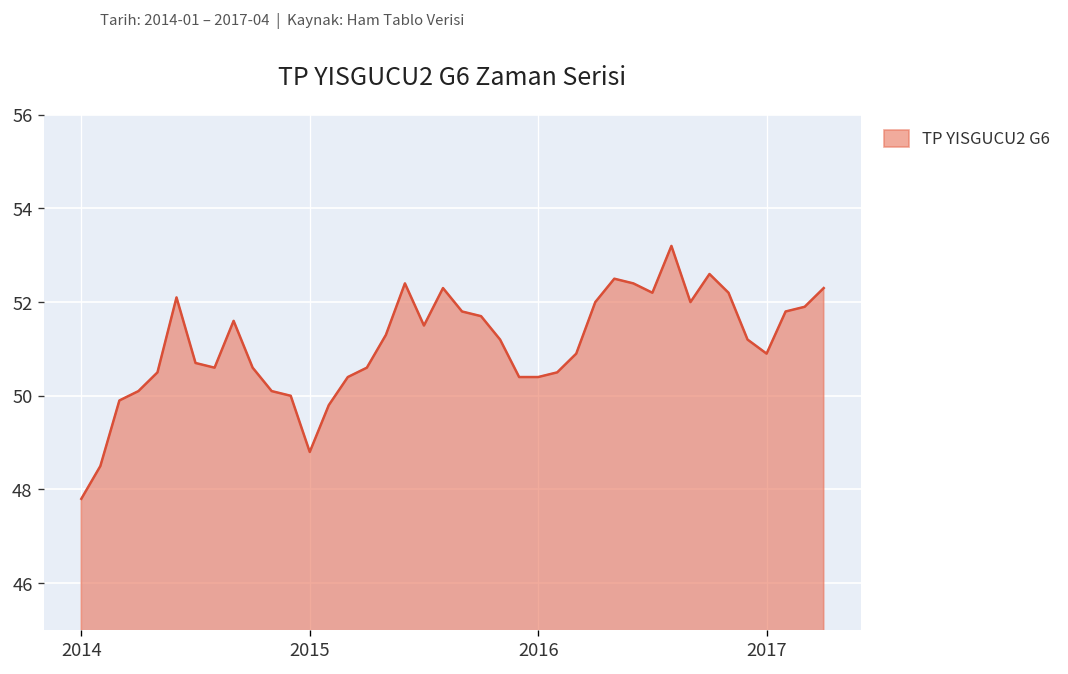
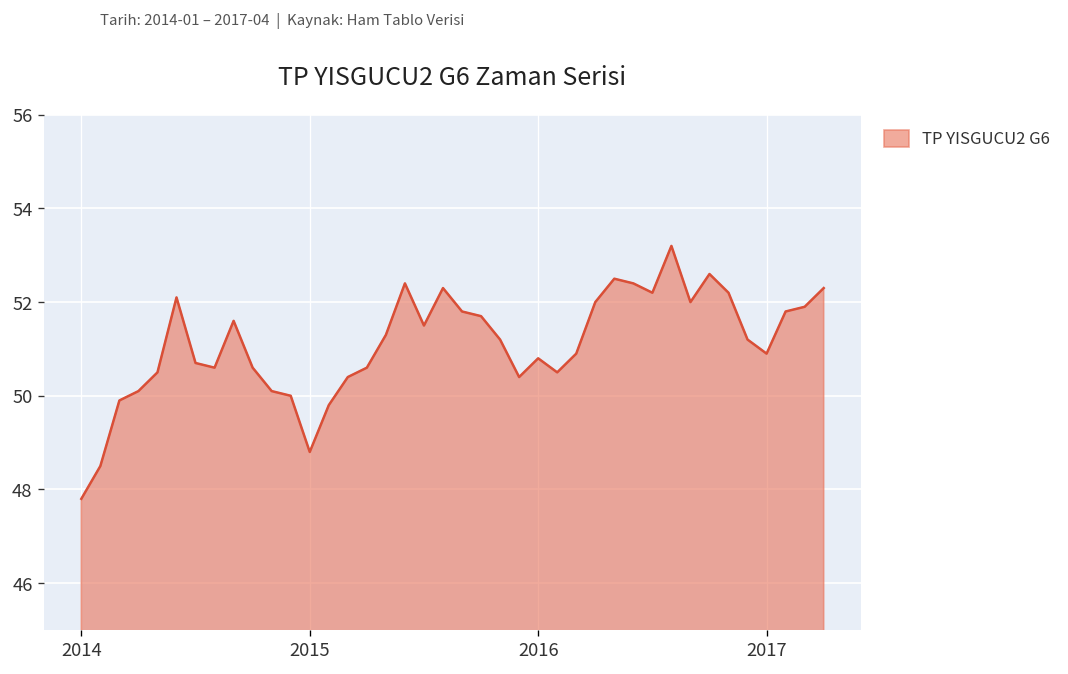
2016: 50.4 -> 50.8
